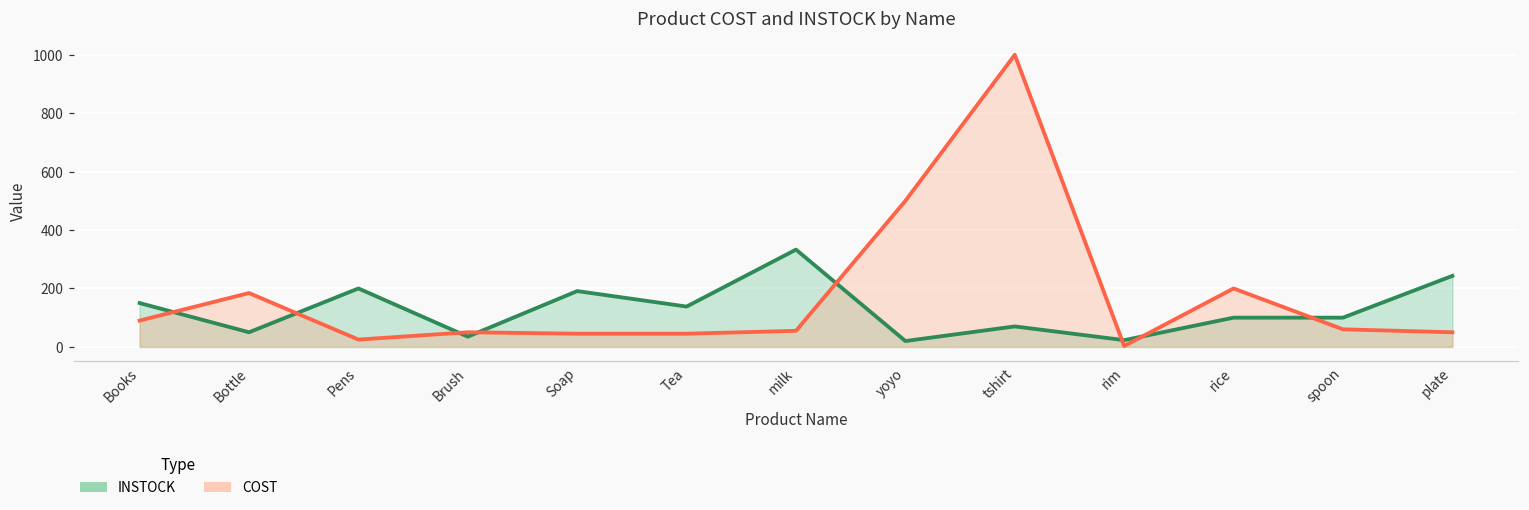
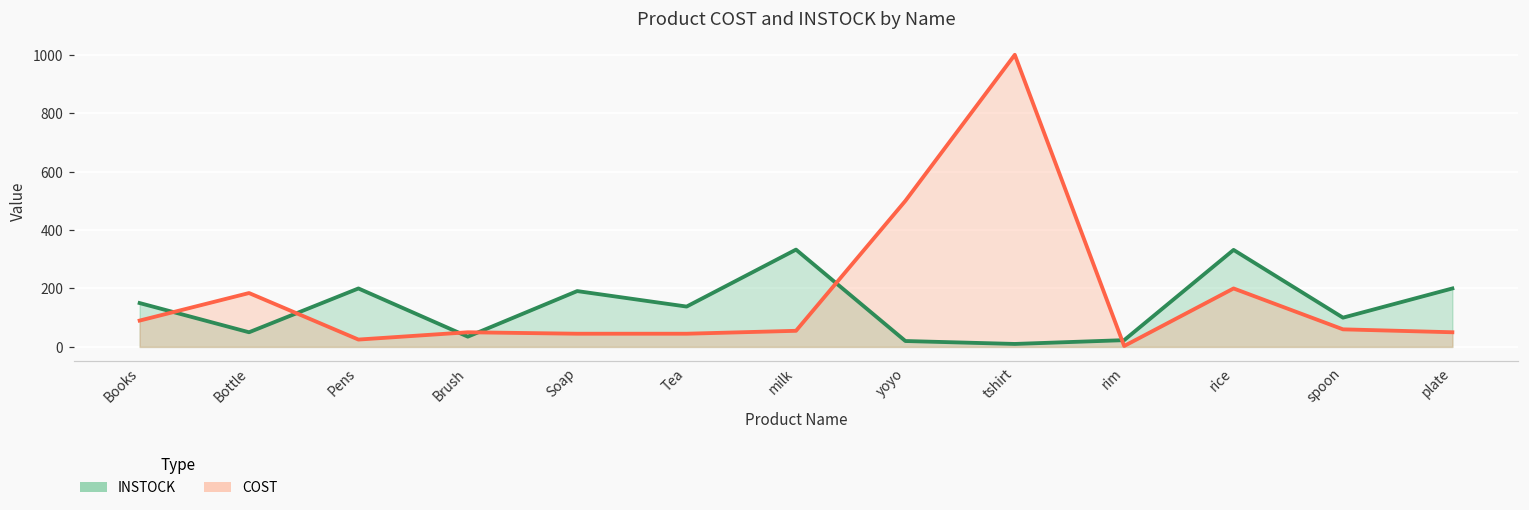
INSTOCK, tshirt: 70 -> 10
INSTOCK, rice: 100 -> 330
INSTOCK, plate: 240 -> 200
